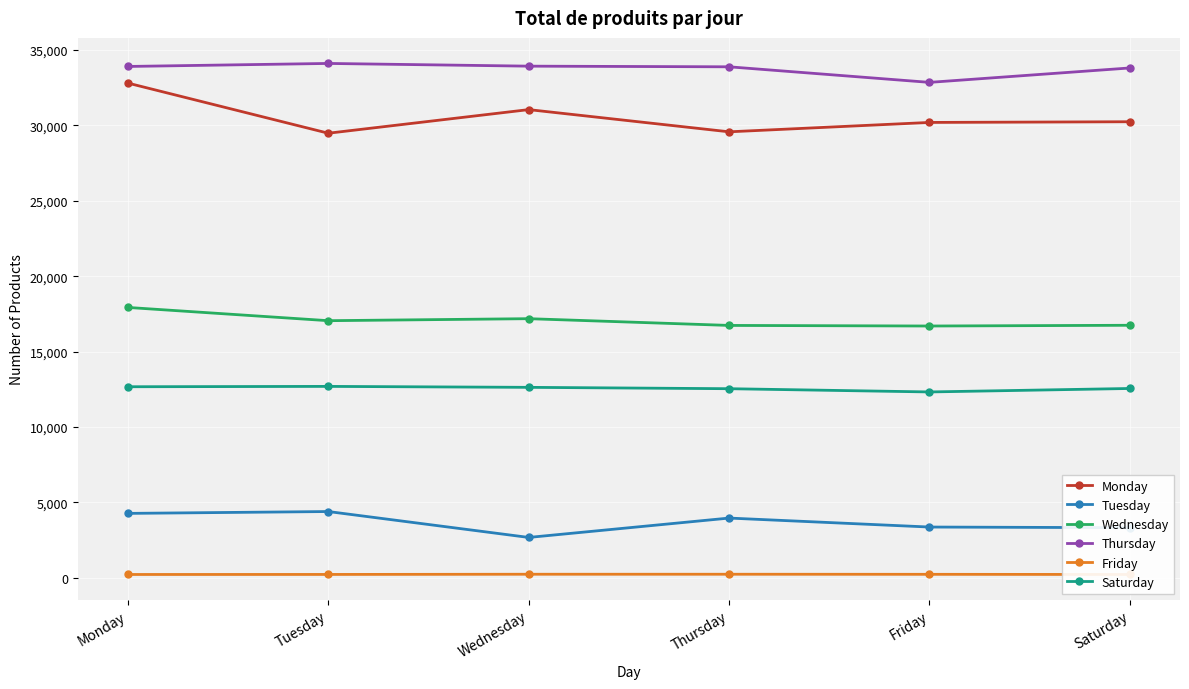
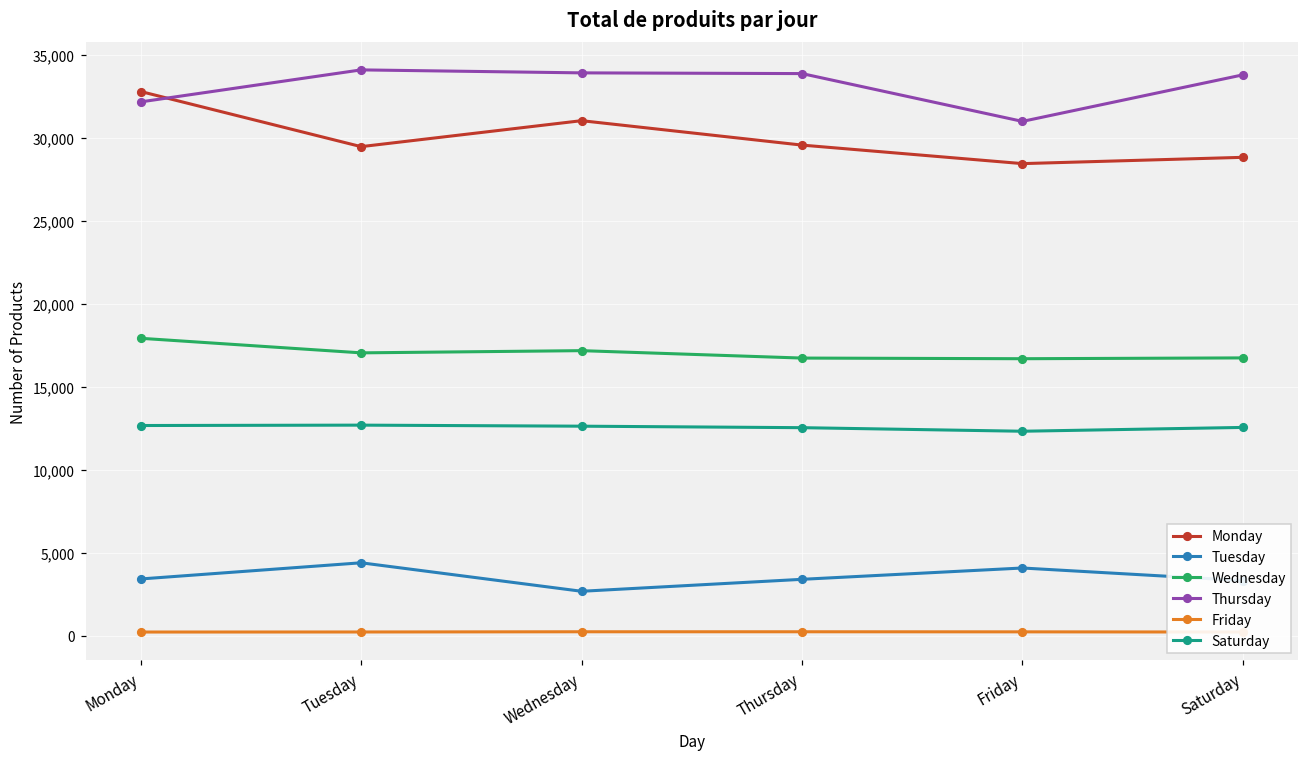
Tuesday, Monday: 4,300 -> 3,400
Thursday, Monday: 33,900 -> 32,200
Tuesday, Thursday: 4,000 -> 3,400
Monday, Friday: 30,200 -> 28,500
Tuesday, Friday: 3,400 -> 4,100
Thursday, Friday: 32,800 -> 31,000
Monday, Saturday: 30,200 -> 28,800
